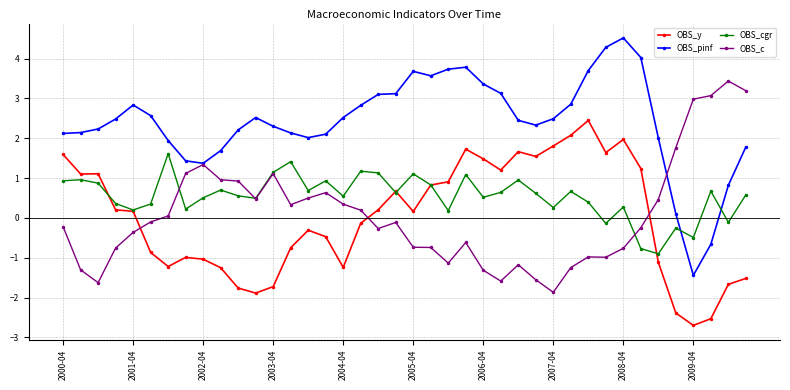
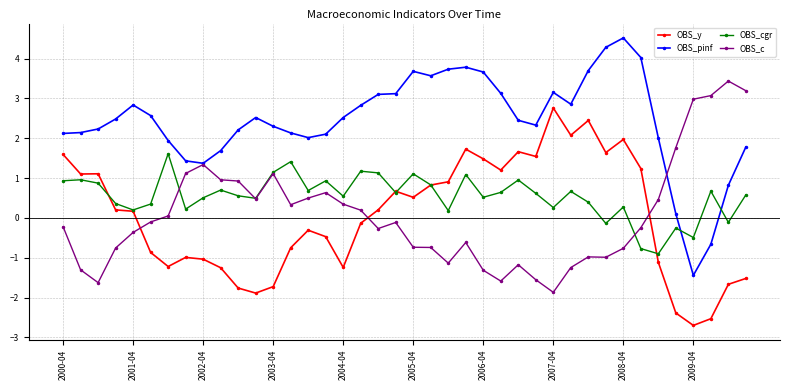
OBS_y, 2005-04: 0.2 -> 0.5
OBS_pinf, 2006-04: 3.4 -> 3.7
OBS_y, 2007-04: 1.8 -> 2.8
OBS_pinf, 2007-04: 2.5 -> 3.2
